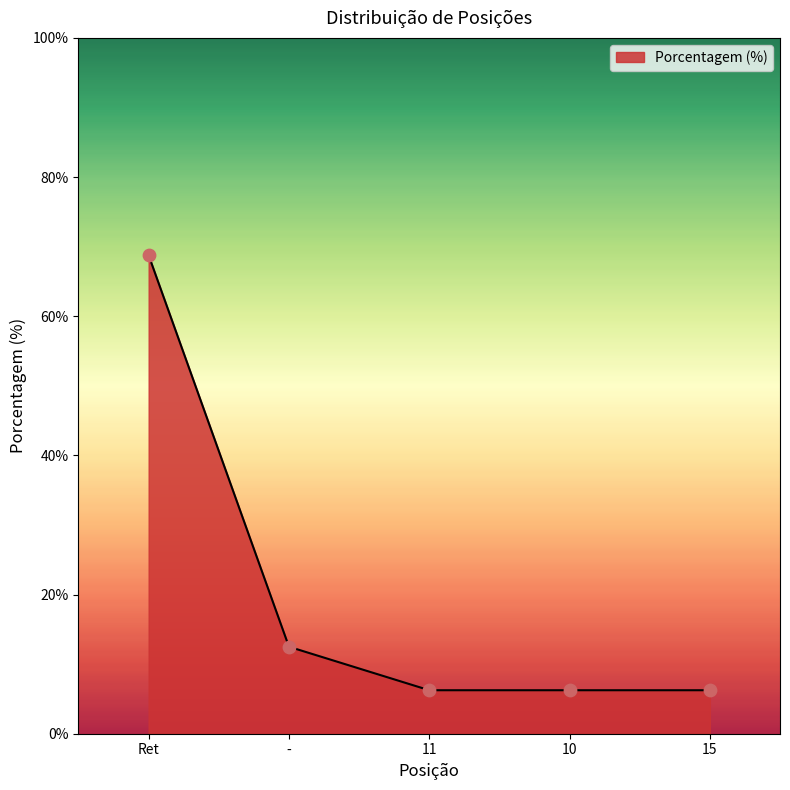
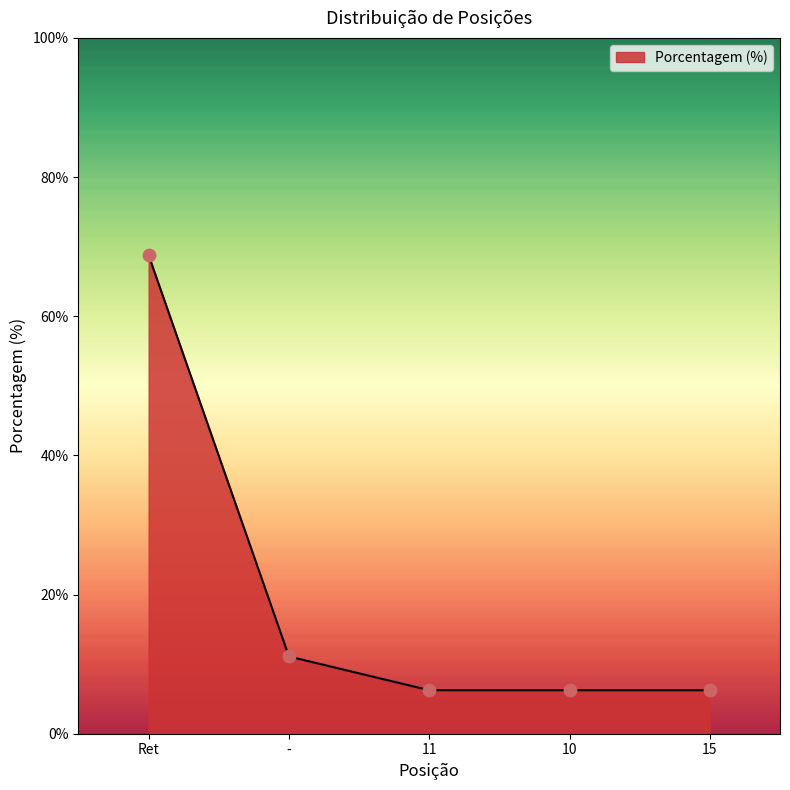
-: 13% -> 11%
